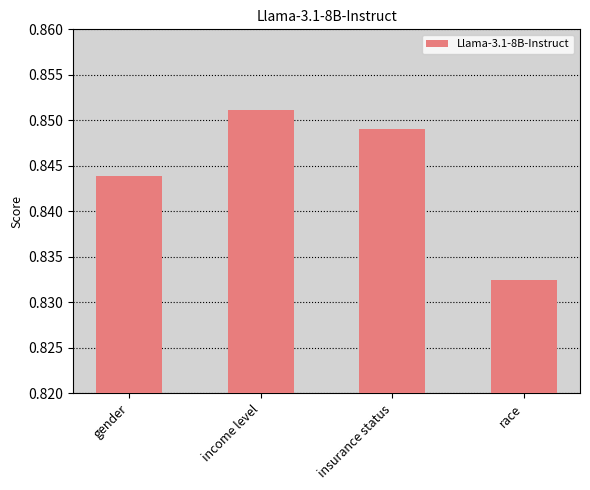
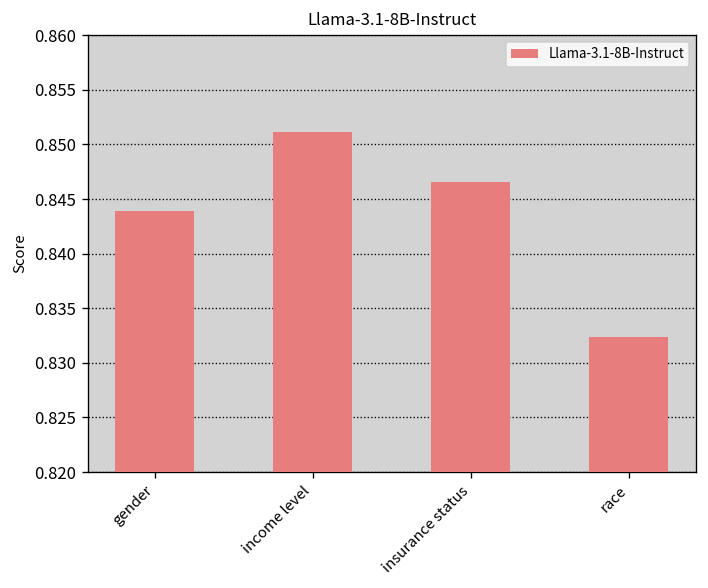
insurance status: 0.849 -> 0.847
